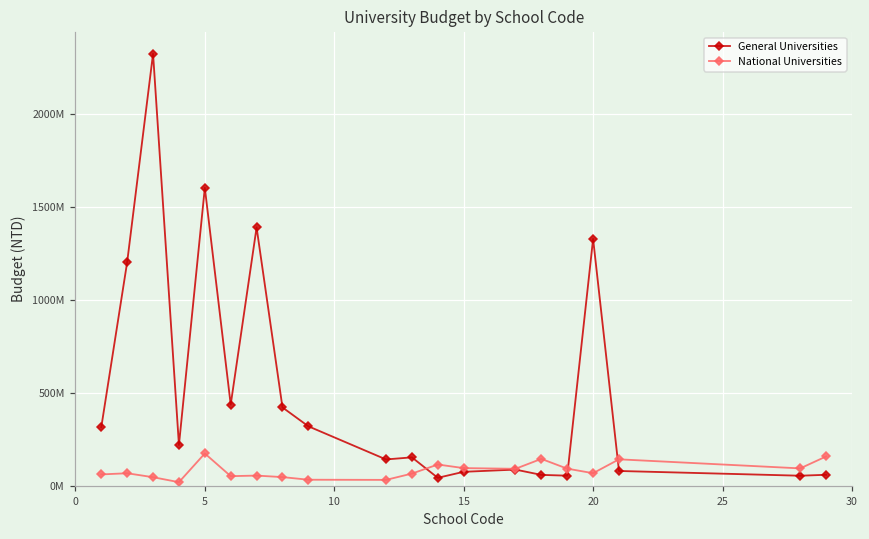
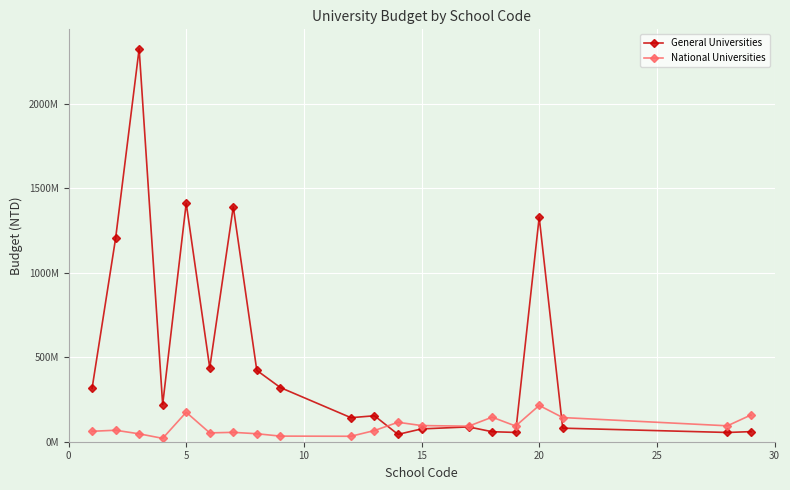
General Universities, 5: 1600000000 -> 1410000000
National Universities, 20: 70000000 -> 210000000
